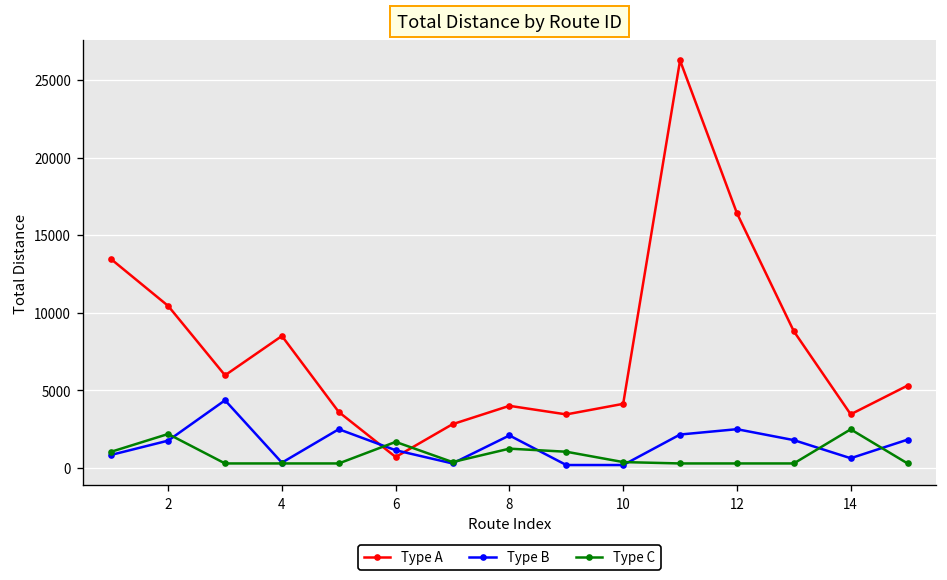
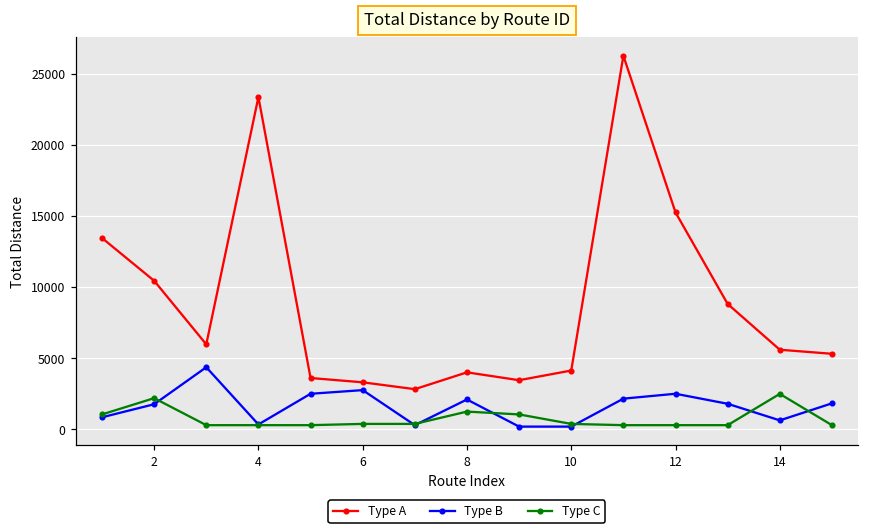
Type A, 4: 8500 -> 23400
Type A, 6: 700 -> 3300
Type B, 6: 1200 -> 2800
Type C, 6: 1700 -> 400
Type A, 12: 16400 -> 15200
Type A, 14: 3500 -> 5600
